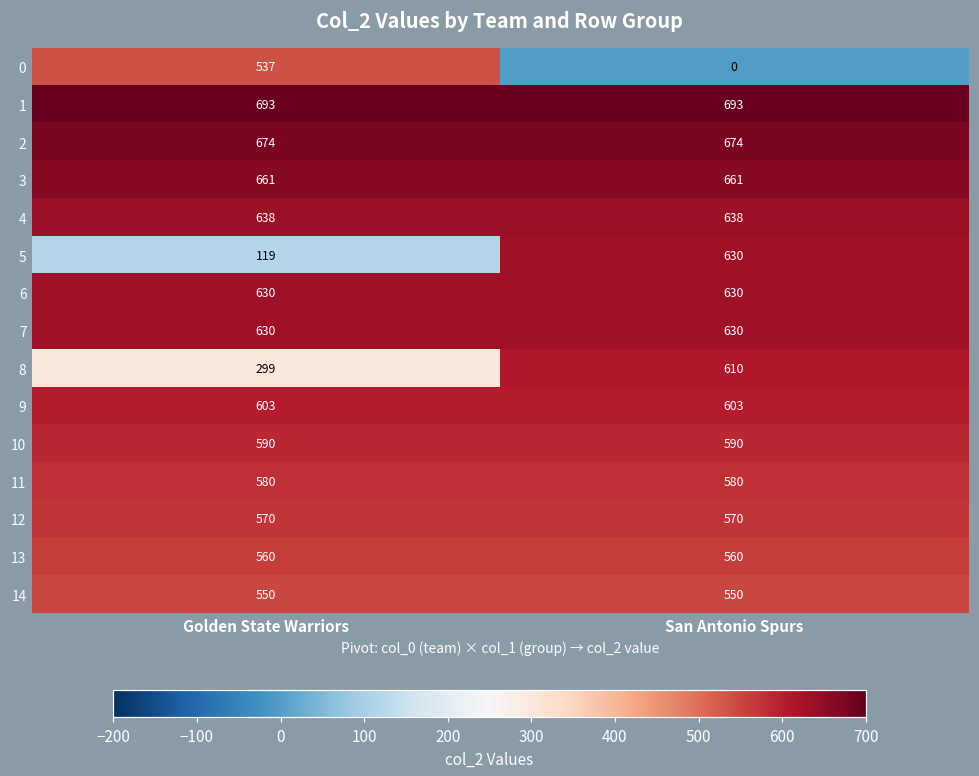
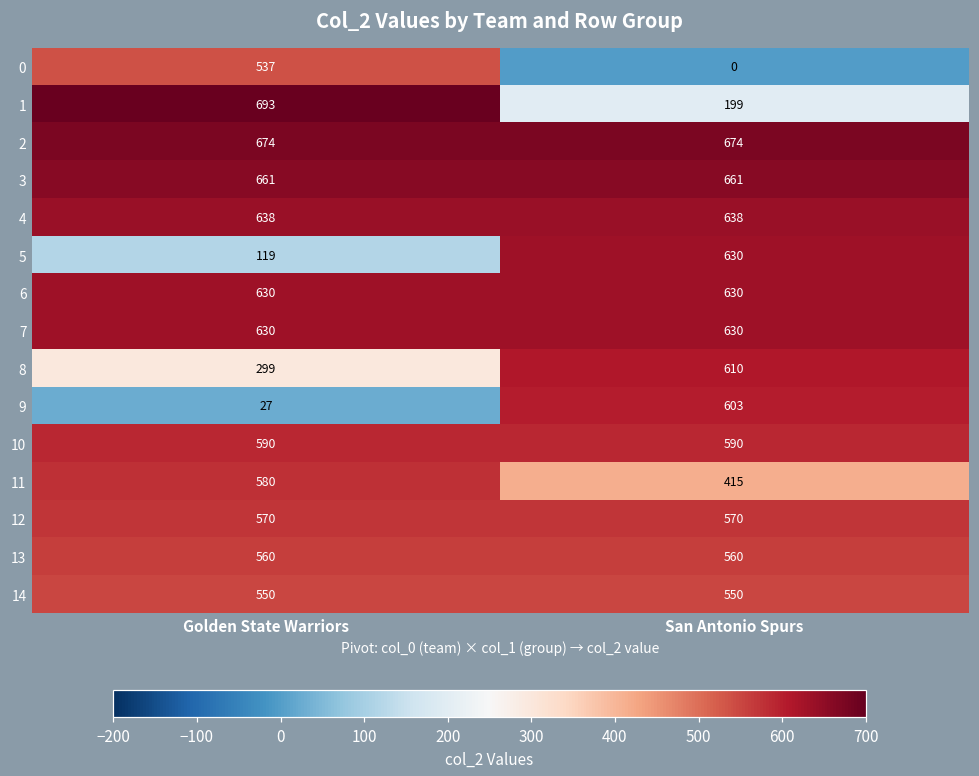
1, San Antonio Spurs: 693 -> 199
9, Golden State Warriors: 603 -> 27
11, San Antonio Spurs: 580 -> 415
